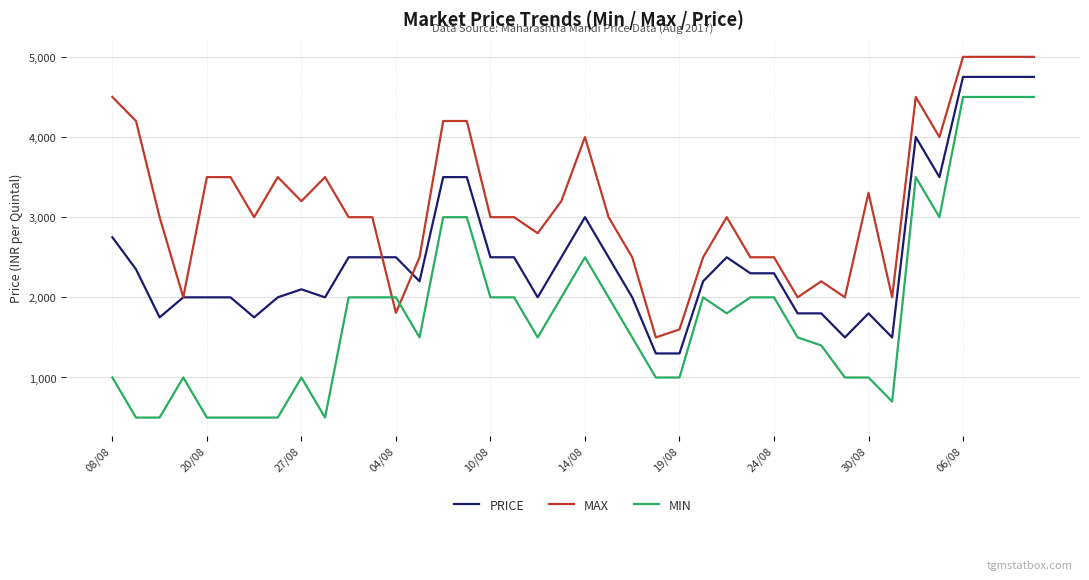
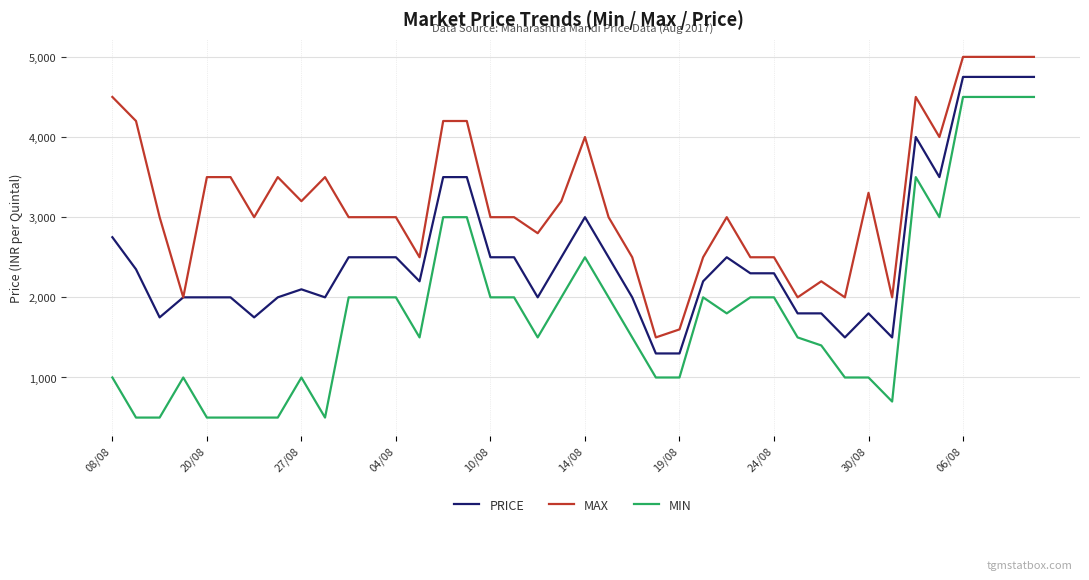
MAX, 04/08: 1,800 -> 3,000
